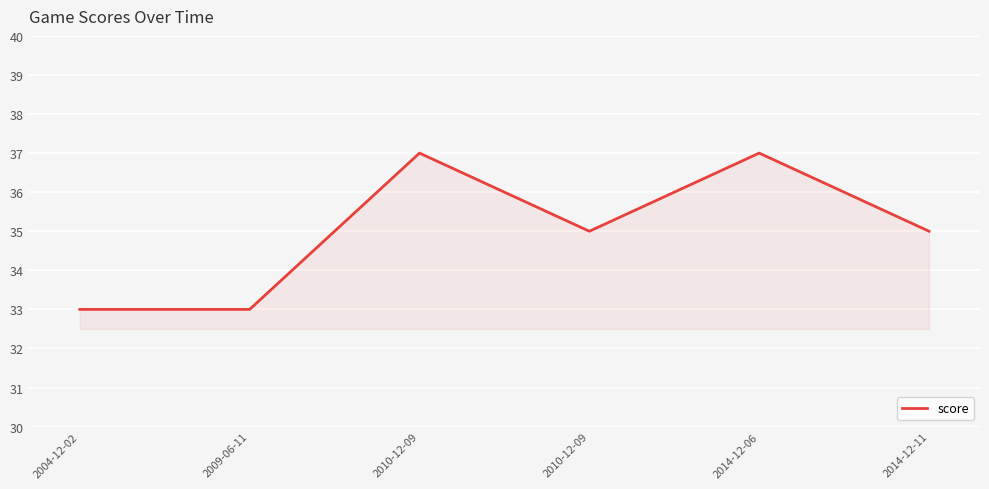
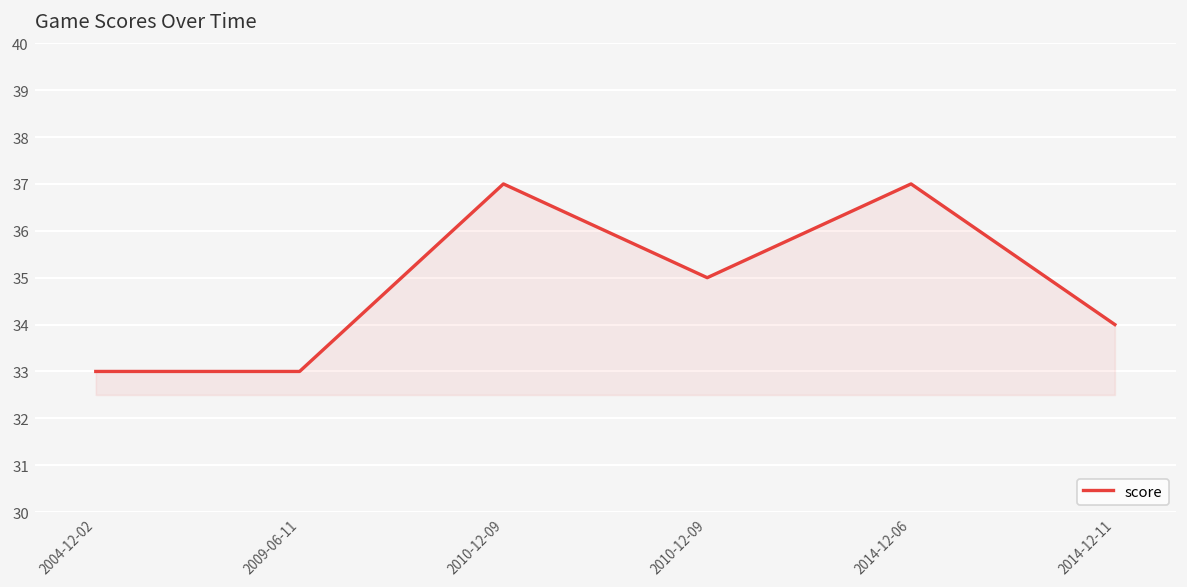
2014-12-11: 35 -> 34
